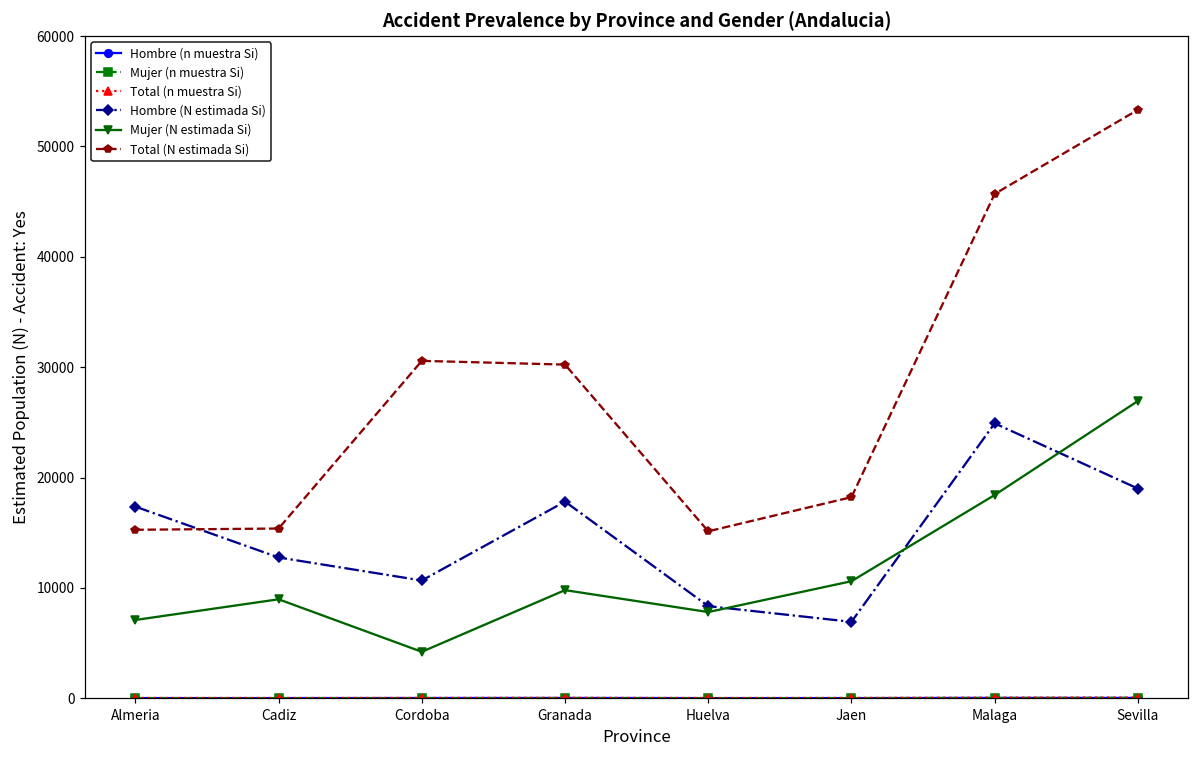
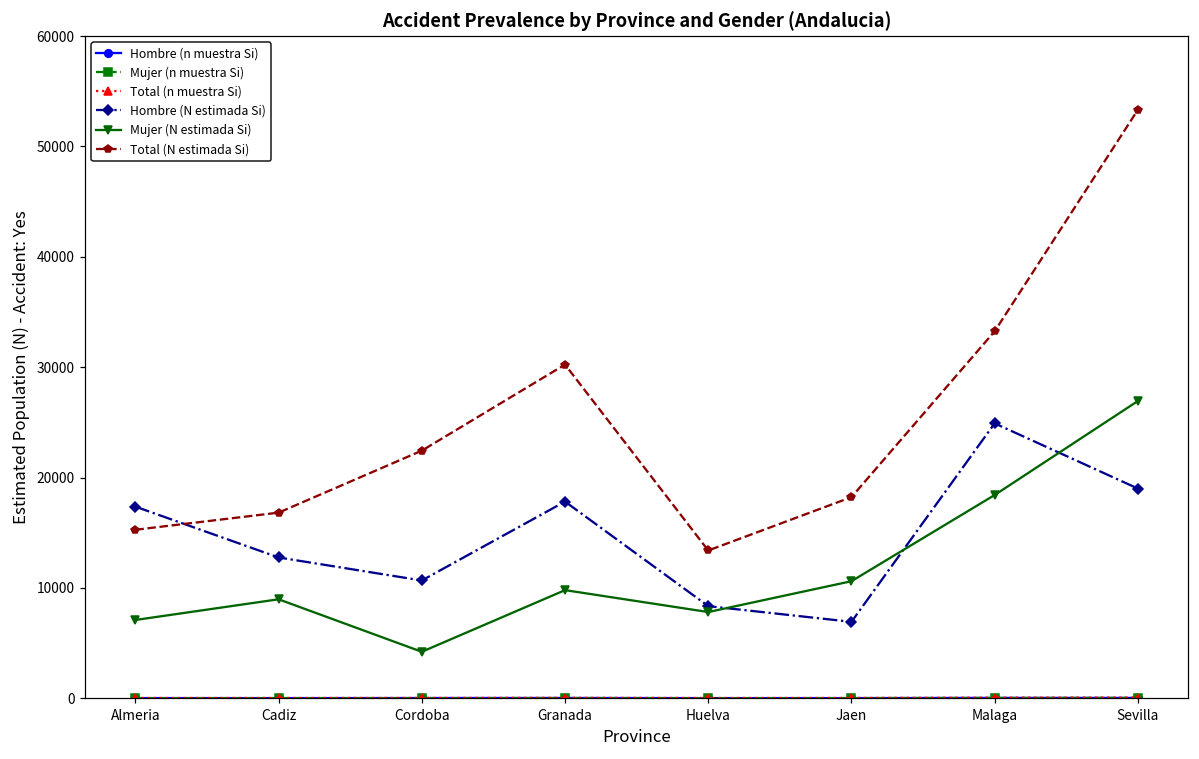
Total (N estimada Si), Cadiz: 15400 -> 16800
Total (N estimada Si), Cordoba: 30600 -> 22400
Total (N estimada Si), Huelva: 15100 -> 13400
Total (N estimada Si), Malaga: 45700 -> 33300
